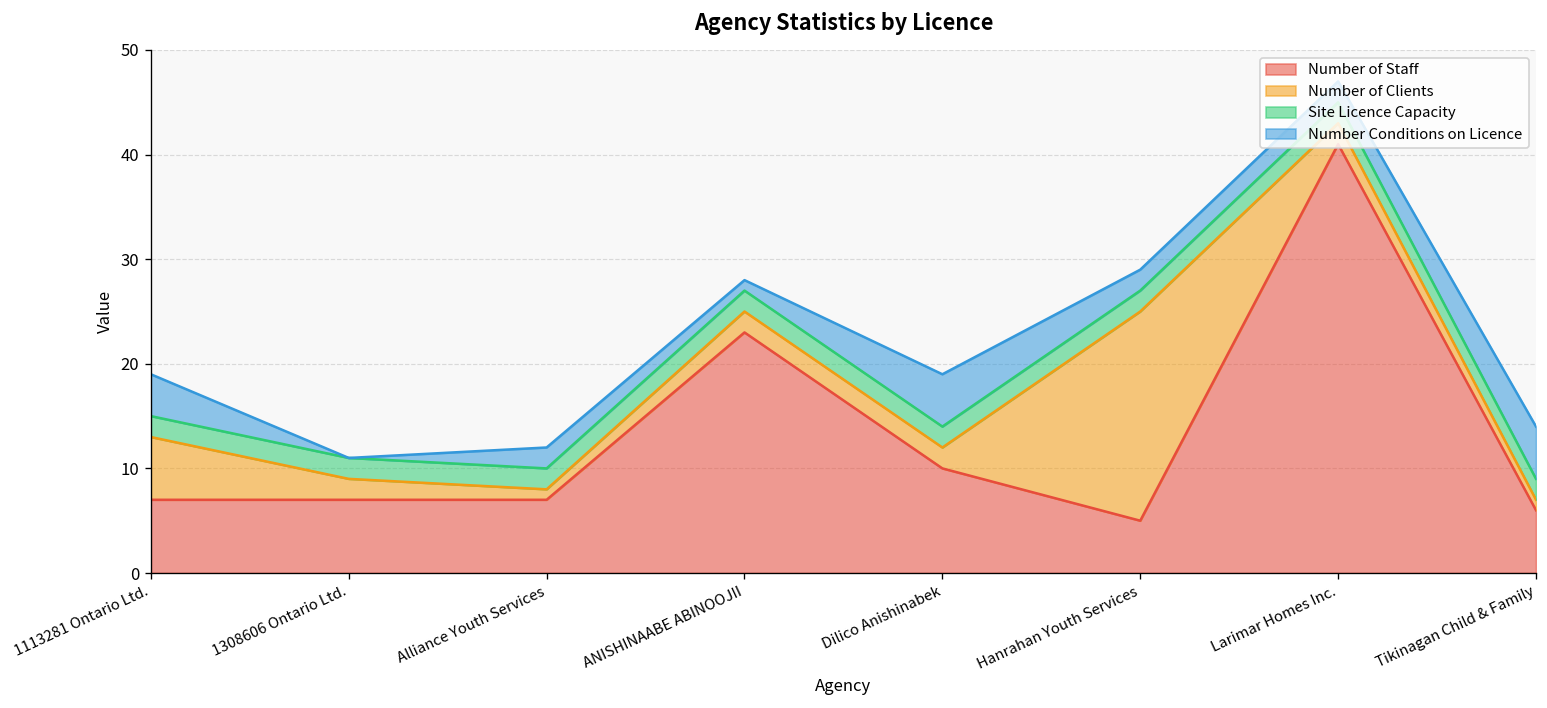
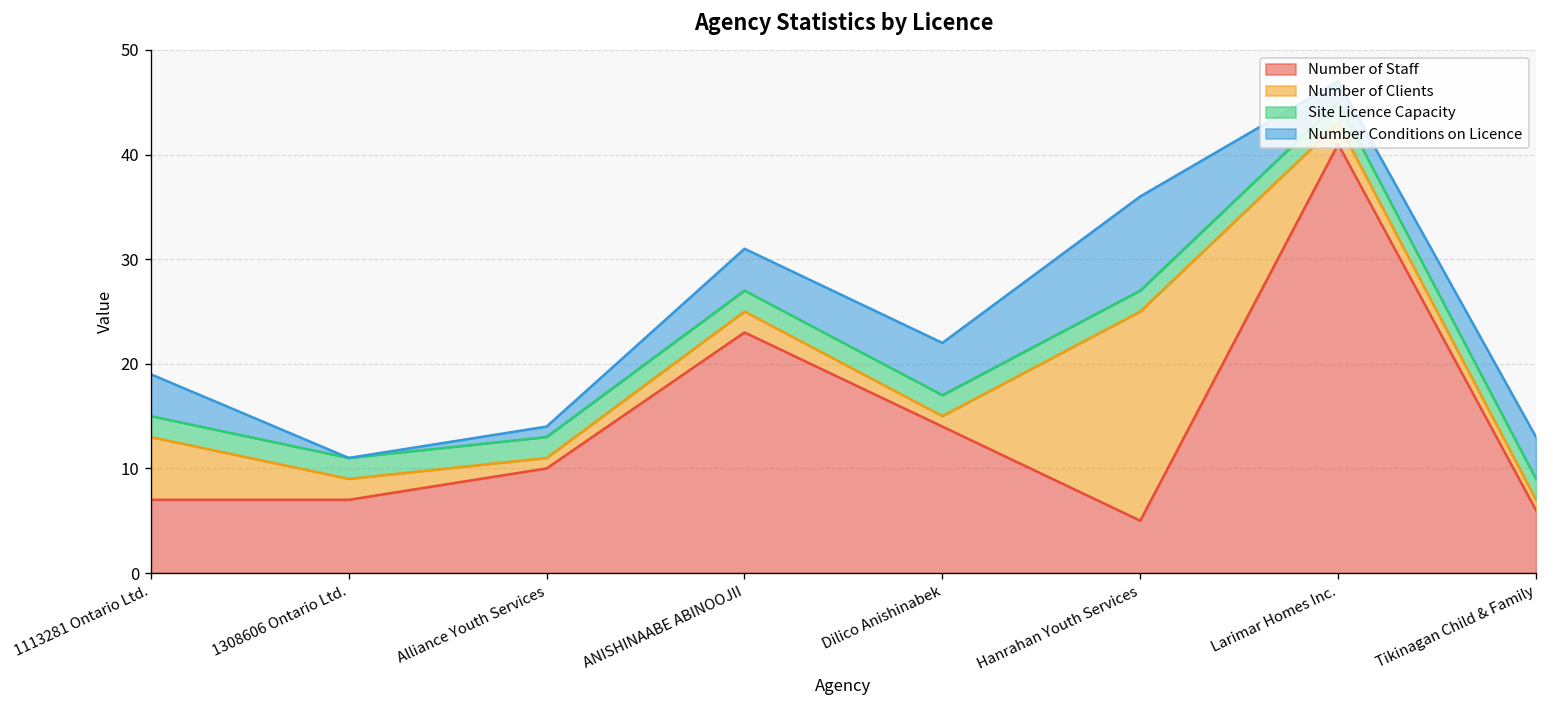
Number of Staff, Alliance Youth Services: 7 -> 10
Number Conditions on Licence, Alliance Youth Services: 2 -> 1
Number Conditions on Licence, ANISHINAABE ABINOOJII: 1 -> 4
Number of Staff, Dilico Anishinabek: 10 -> 14
Number of Clients, Dilico Anishinabek: 2 -> 1
Number Conditions on Licence, Hanrahan Youth Services: 2 -> 9
Number Conditions on Licence, Tikinagan Child & Family: 5 -> 4
